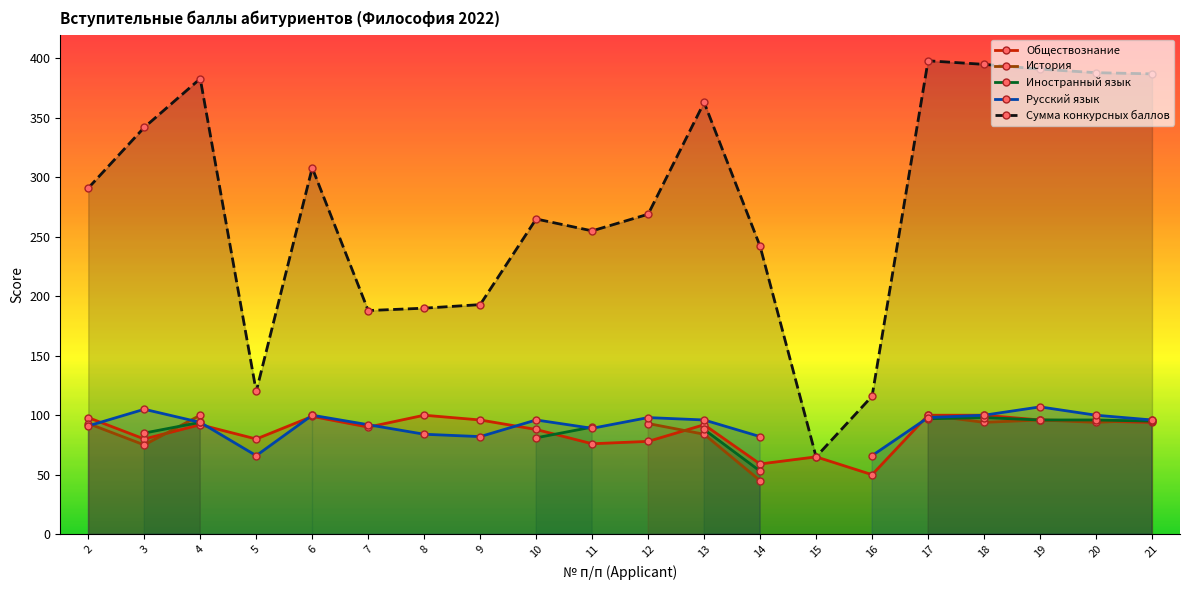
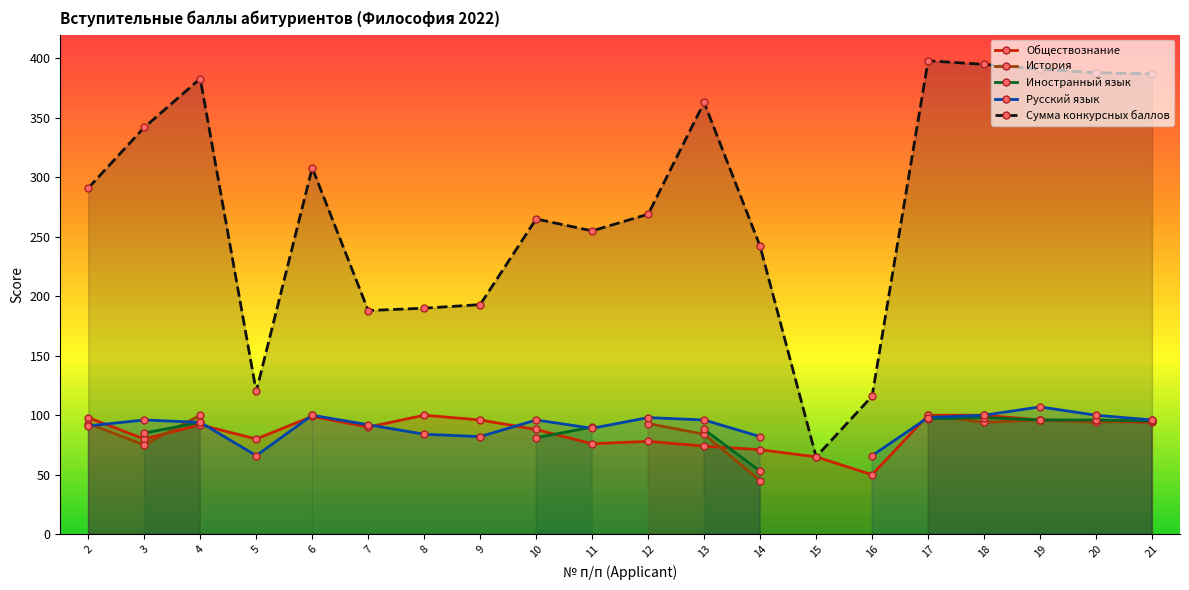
Русский язык, 3: 105 -> 96
Обществознание, 13: 92 -> 74
Обществознание, 14: 59 -> 71
